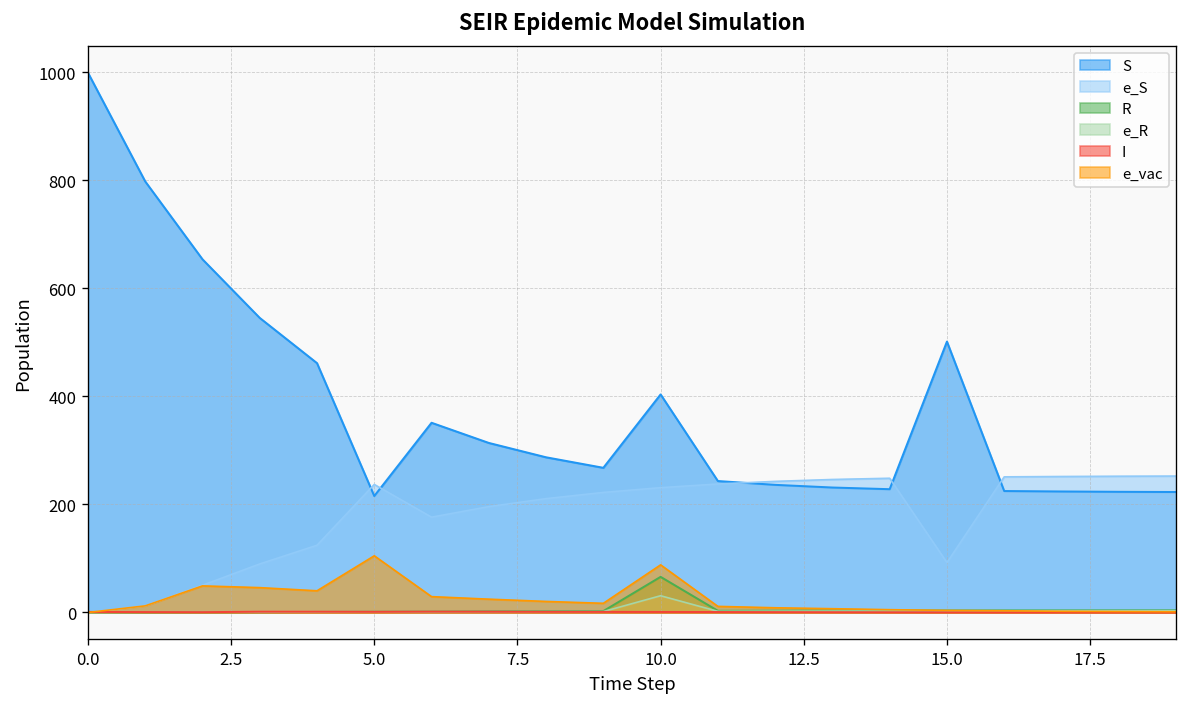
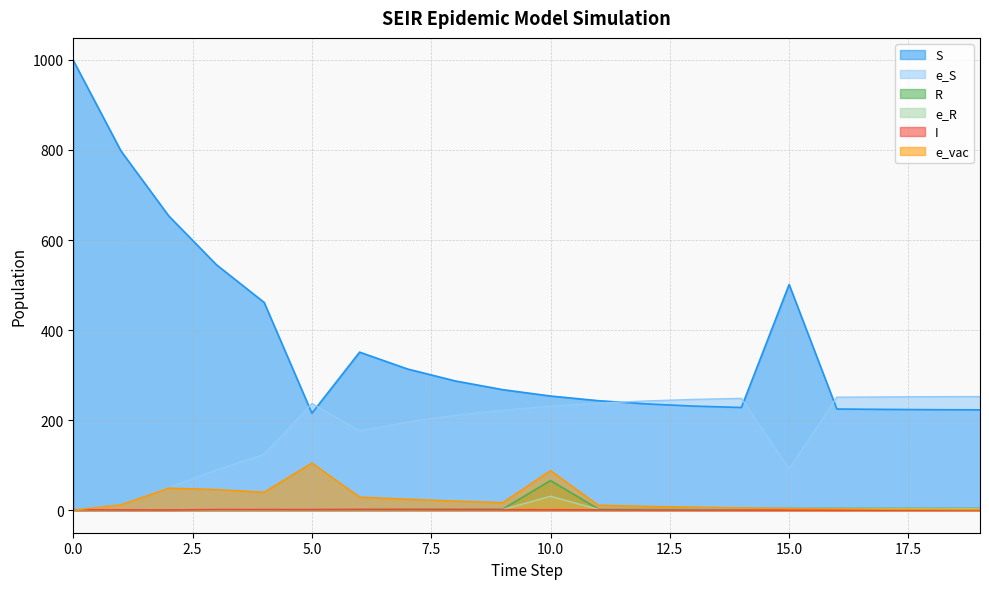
S, 10.0: 400 -> 250
